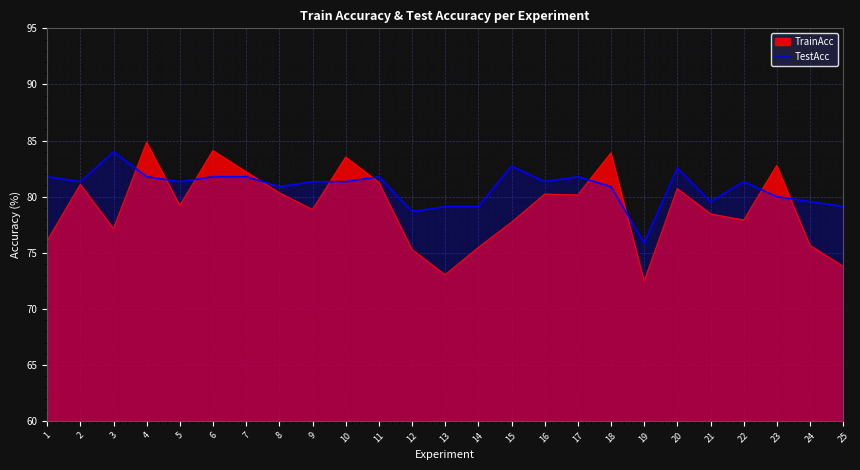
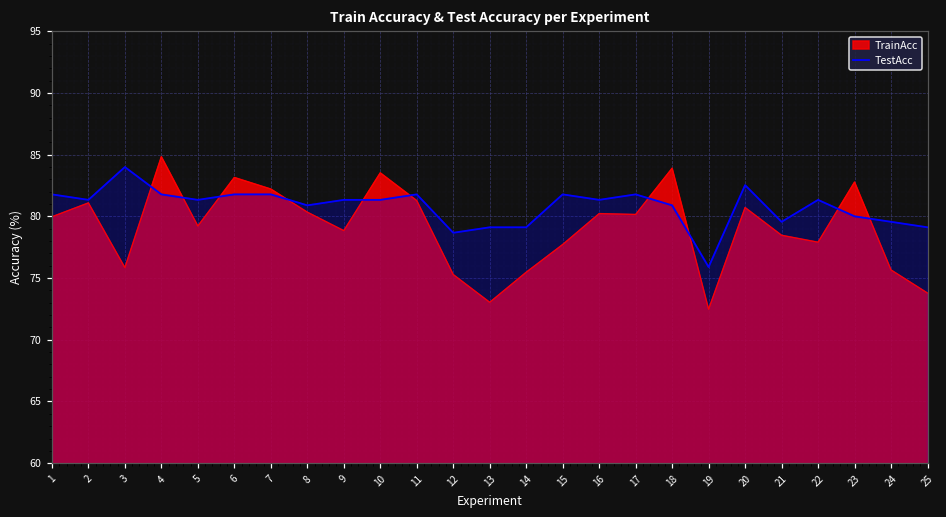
TrainAcc, 1: 76.1 -> 80.0
TrainAcc, 3: 77.1 -> 75.8
TrainAcc, 6: 84.1 -> 83.1
TestAcc, 15: 82.7 -> 81.8
